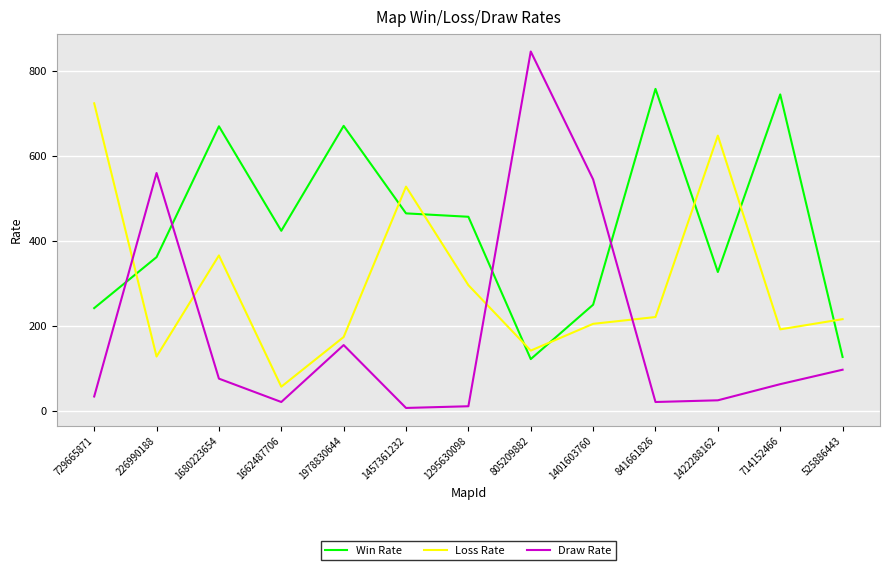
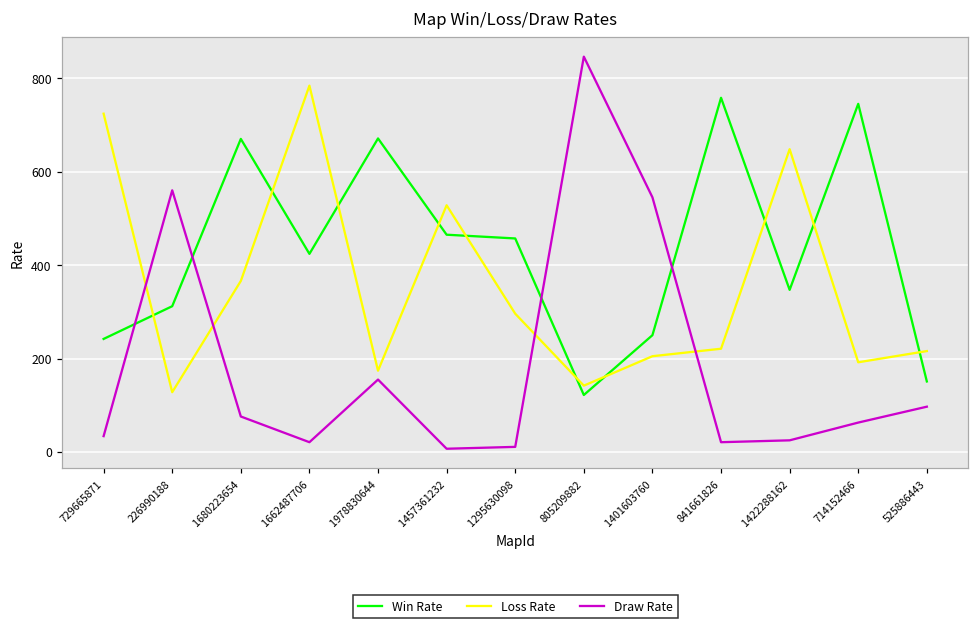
Win Rate, 226990188: 360 -> 310
Loss Rate, 1662487706: 60 -> 780
Win Rate, 1422288162: 330 -> 350
Win Rate, 525886443: 130 -> 150
